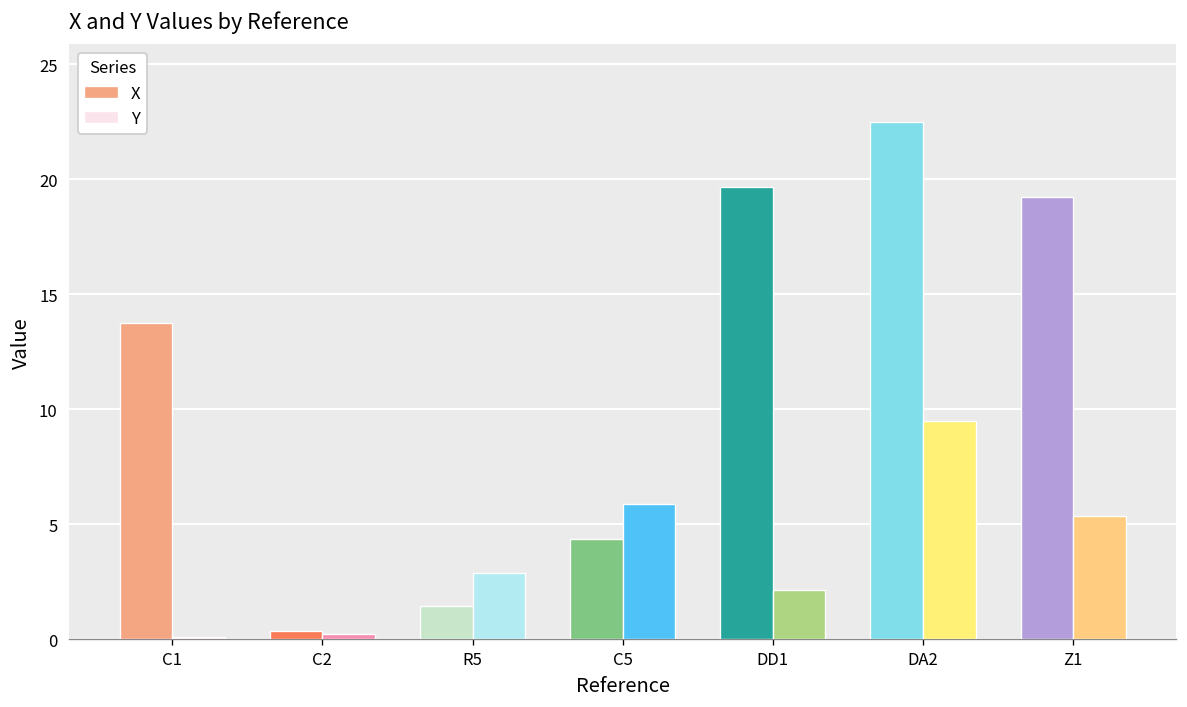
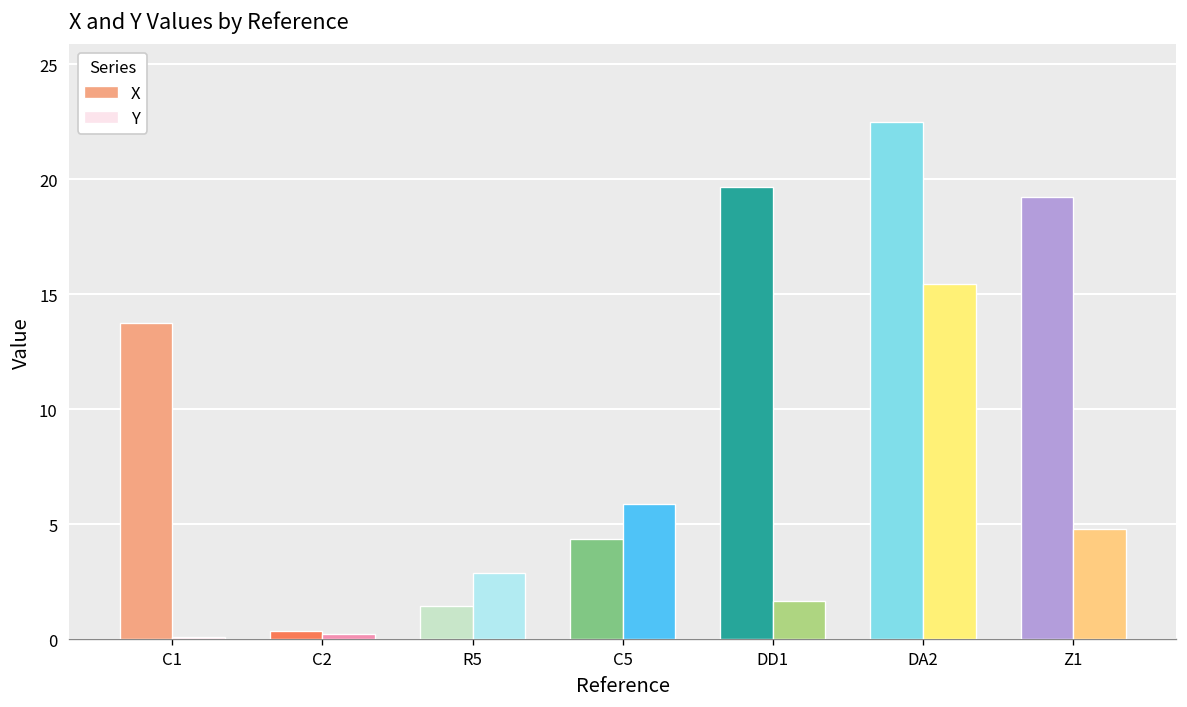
Y, DD1: 2.2 -> 1.7
Y, DA2: 9.5 -> 15.5
Y, Z1: 5.3 -> 4.8
